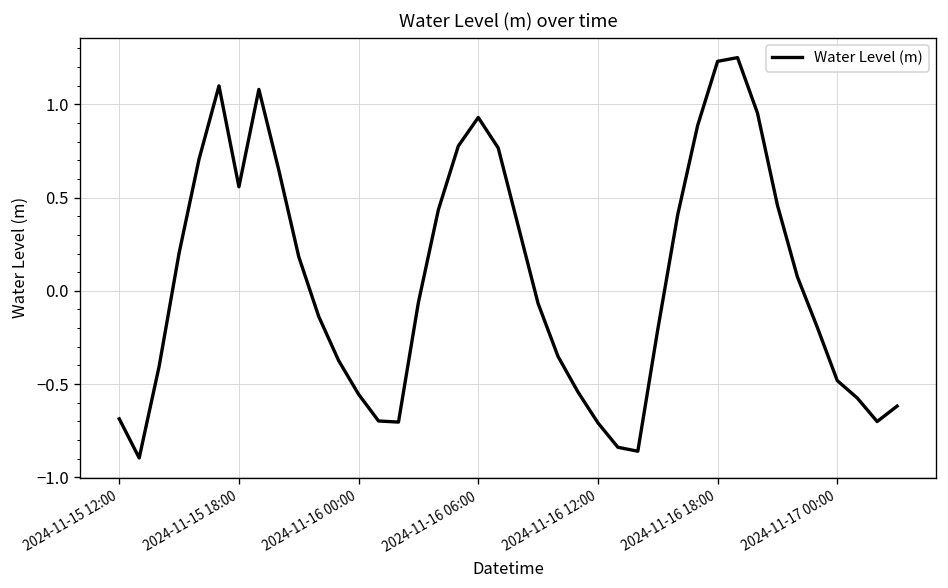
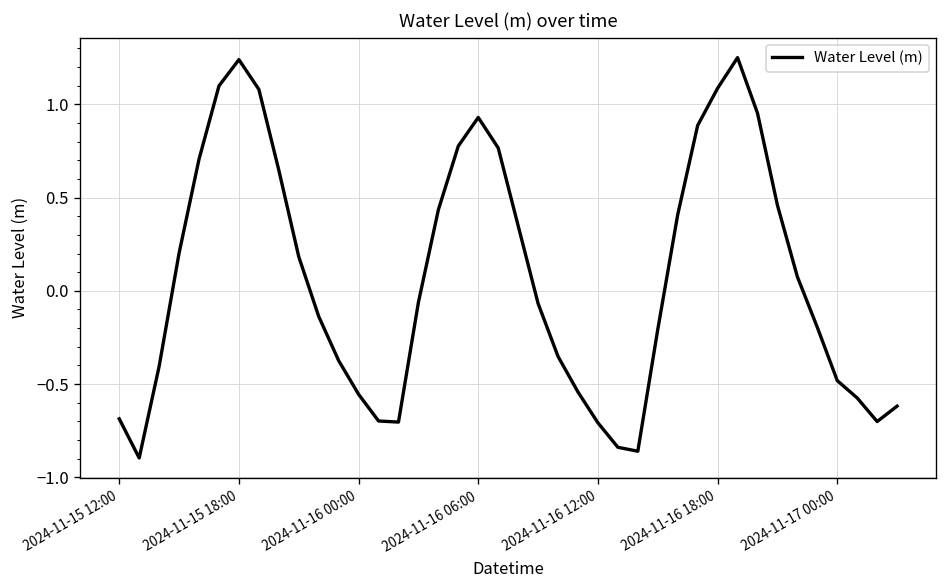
2024-11-15 18:00: 0.56 -> 1.24
2024-11-16 18:00: 1.23 -> 1.09
